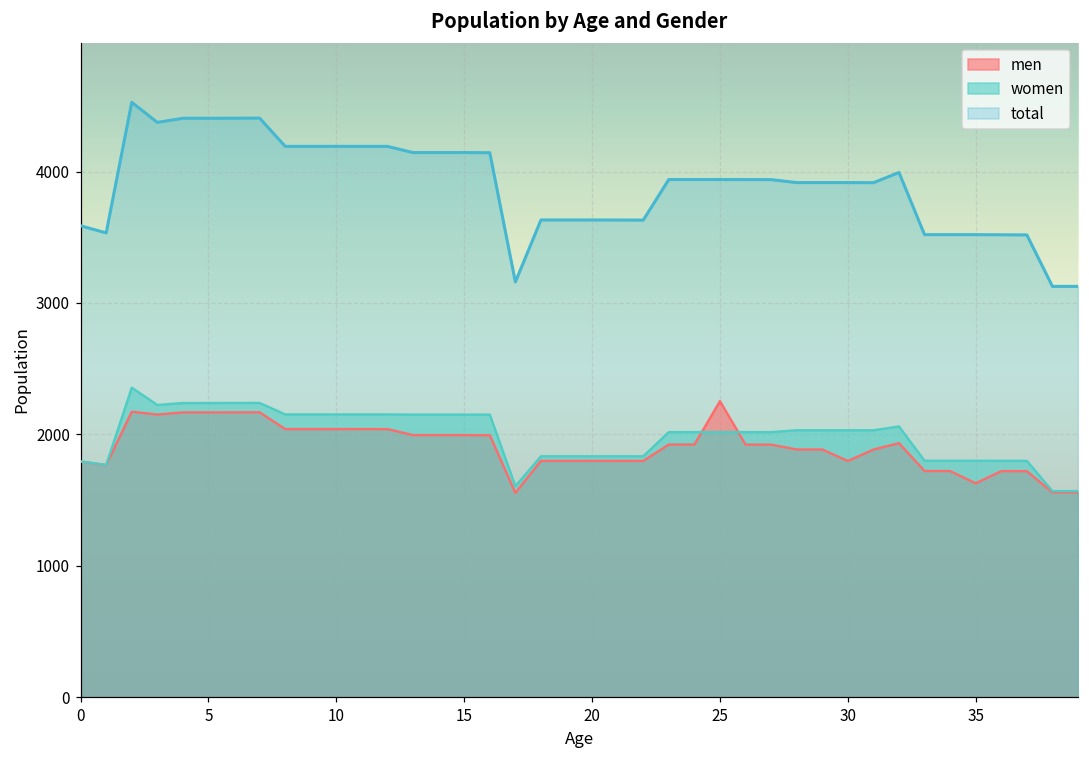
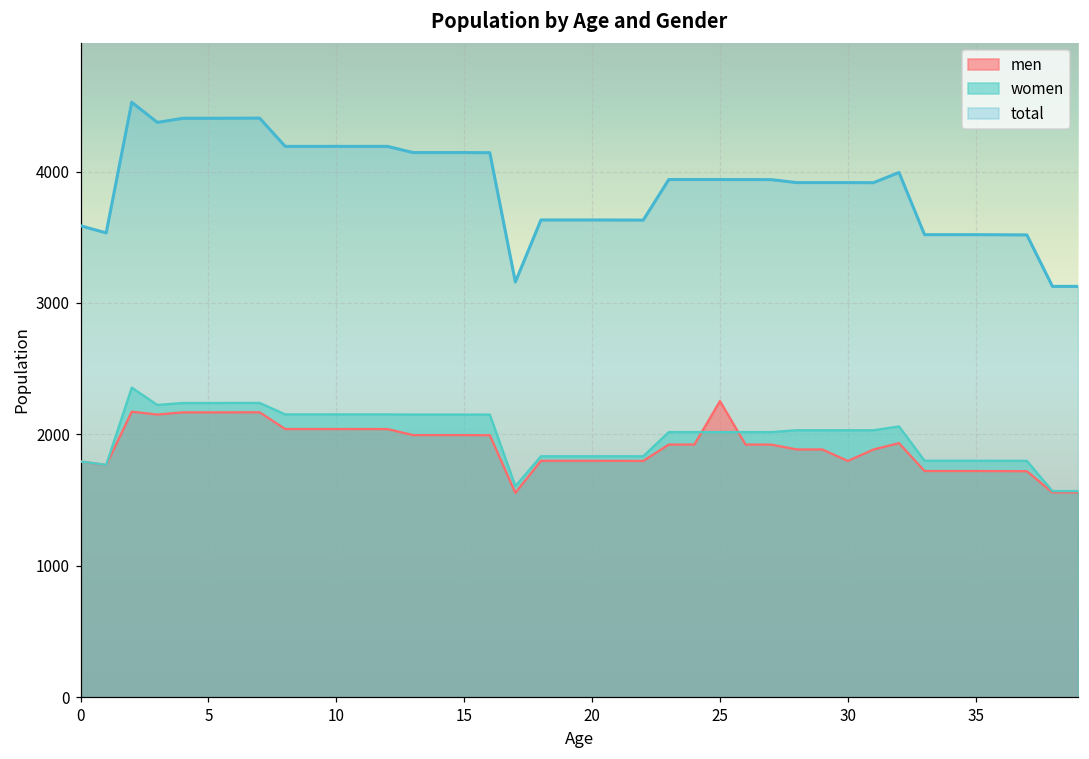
men, 35: 1630 -> 1720
